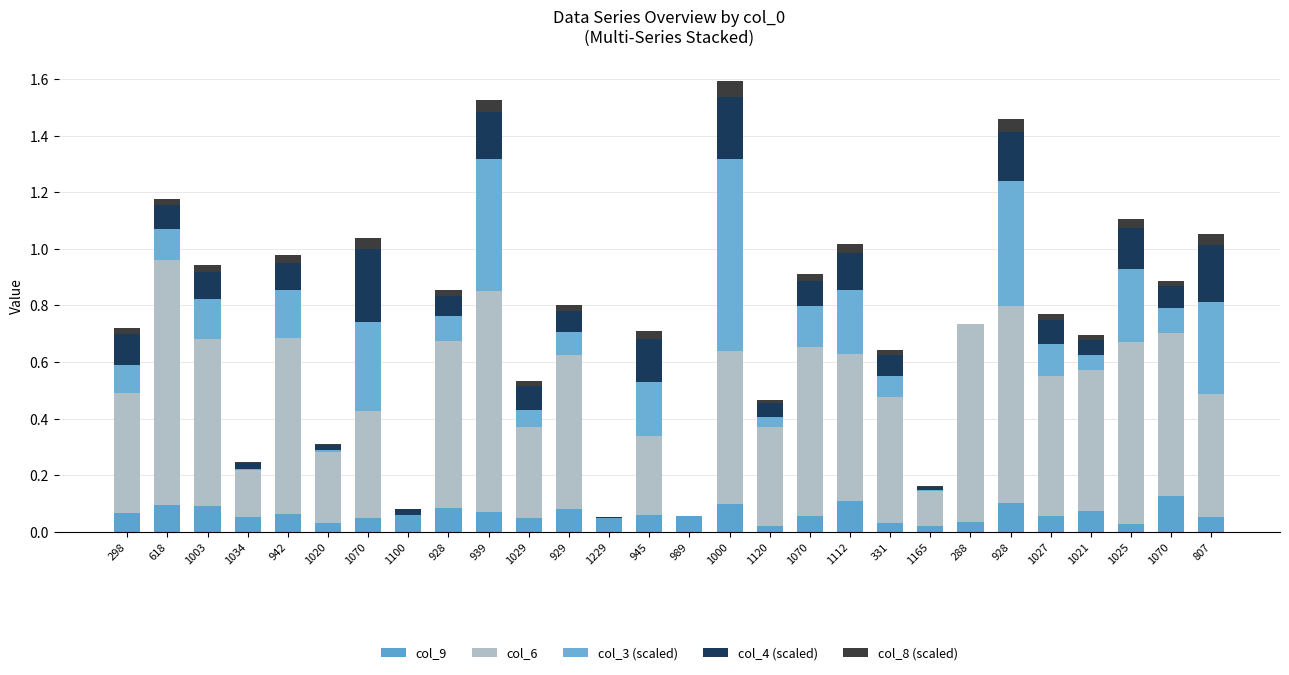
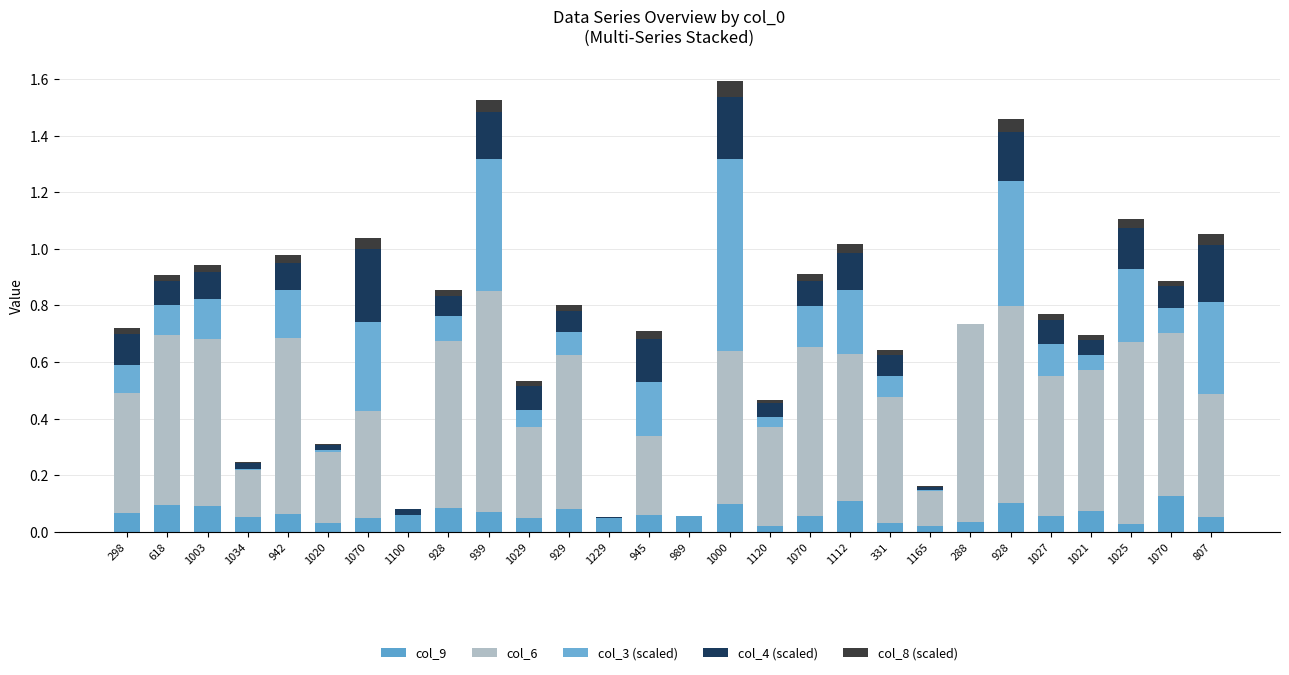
col_6, 618: 0.87 -> 0.60
